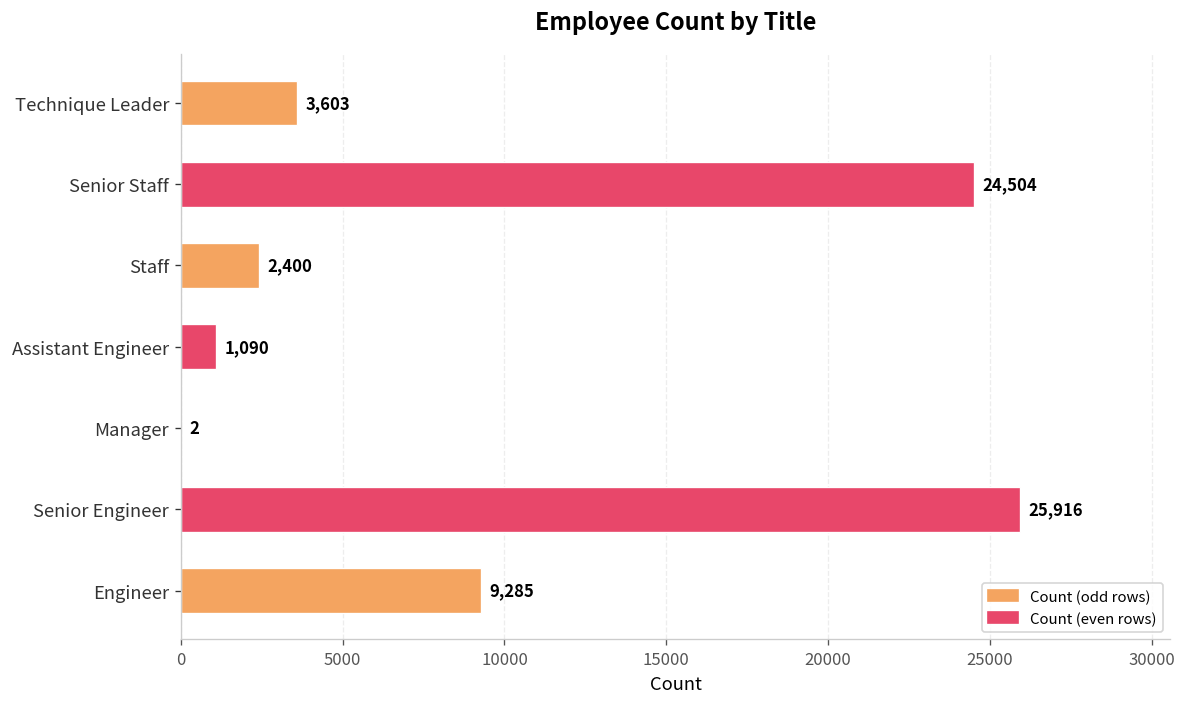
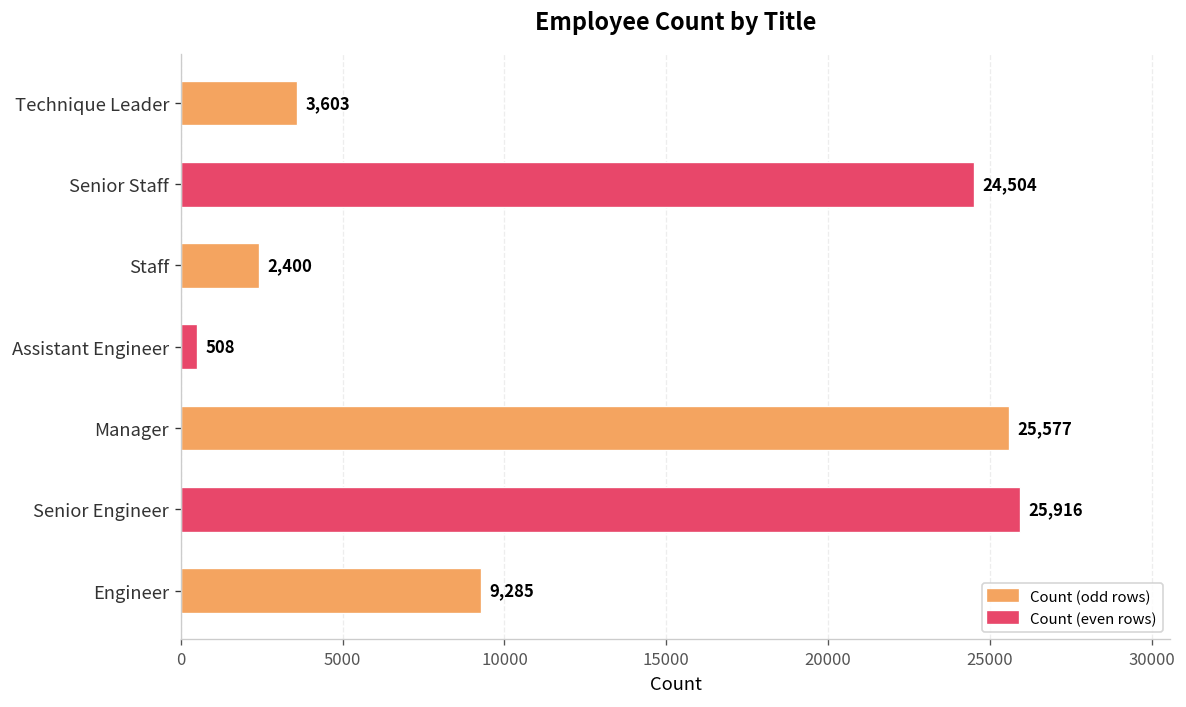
Assistant Engineer: 1,090 -> 508
Manager: 2 -> 25,577
